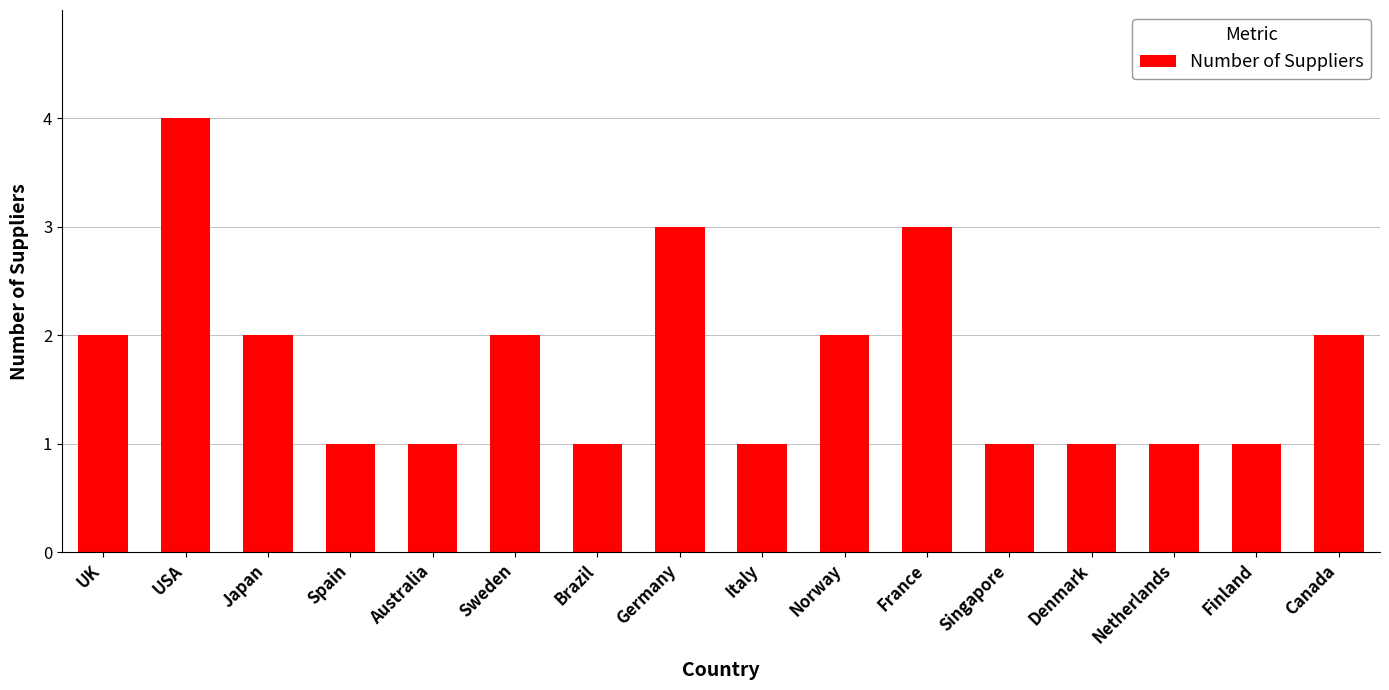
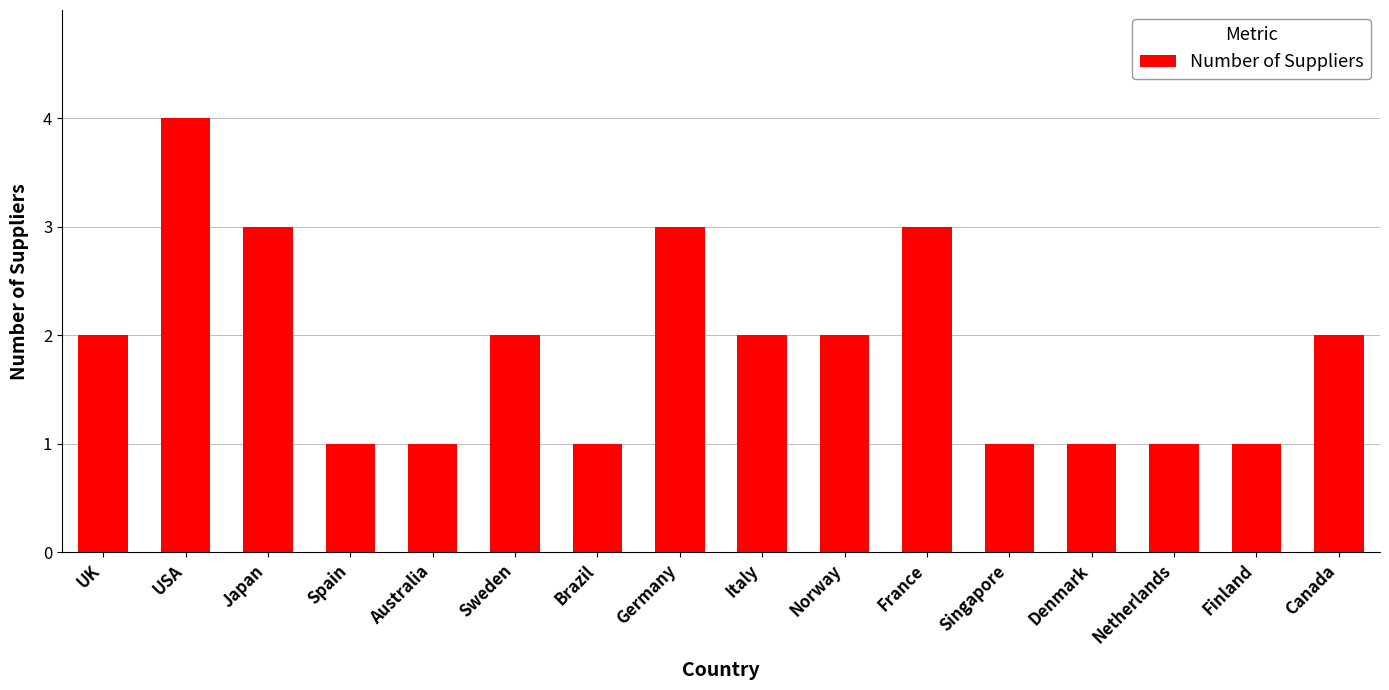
Japan: 2 -> 3
Italy: 1 -> 2
